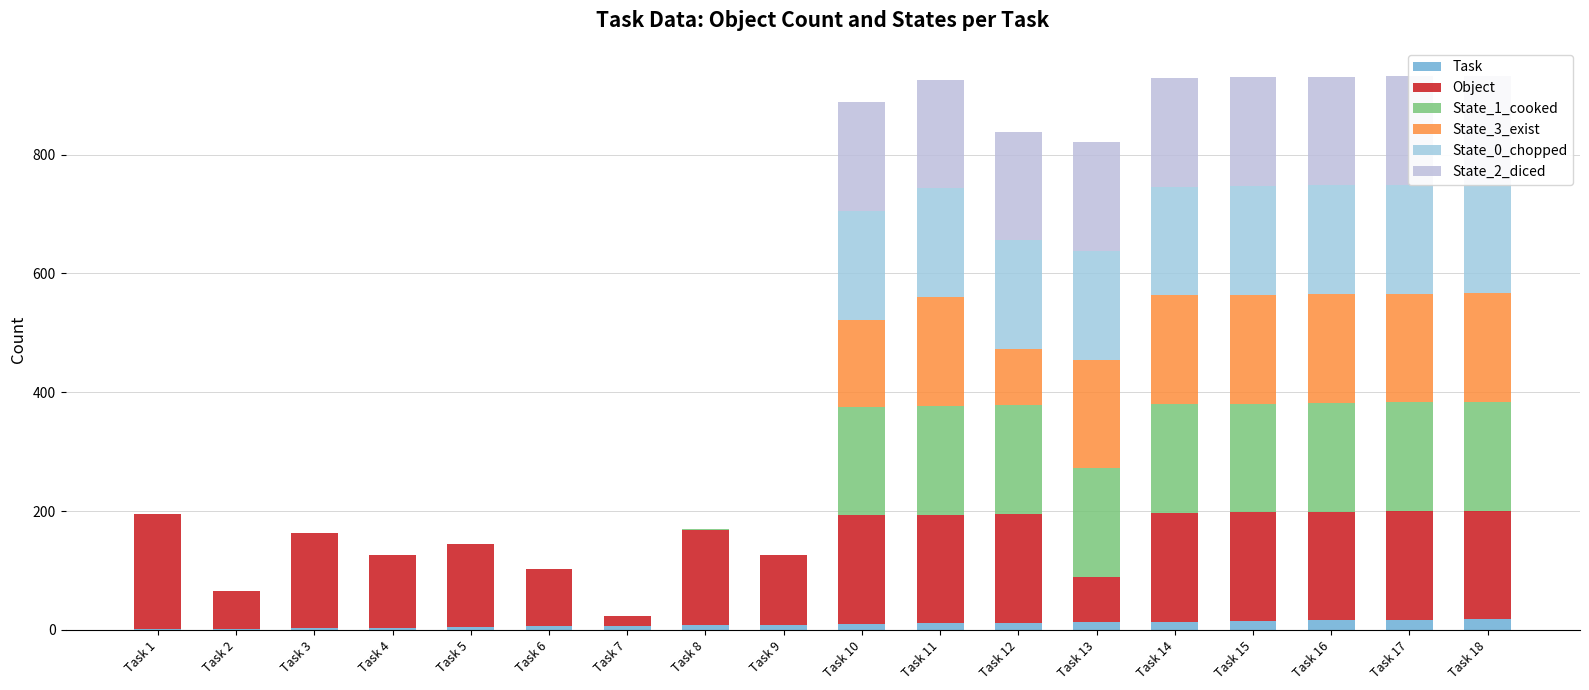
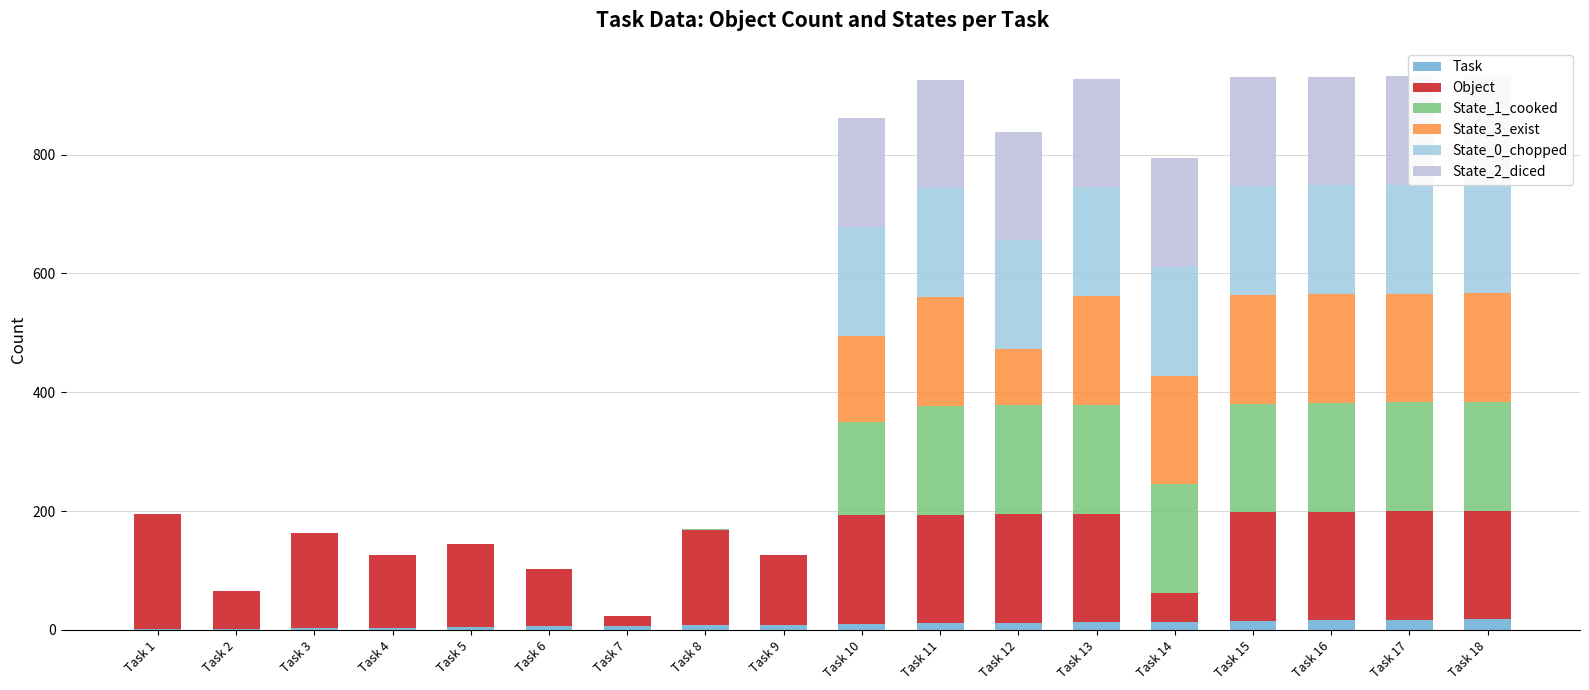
State_1_cooked, Task 10: 180 -> 160
Object, Task 13: 80 -> 180
Object, Task 14: 180 -> 50
